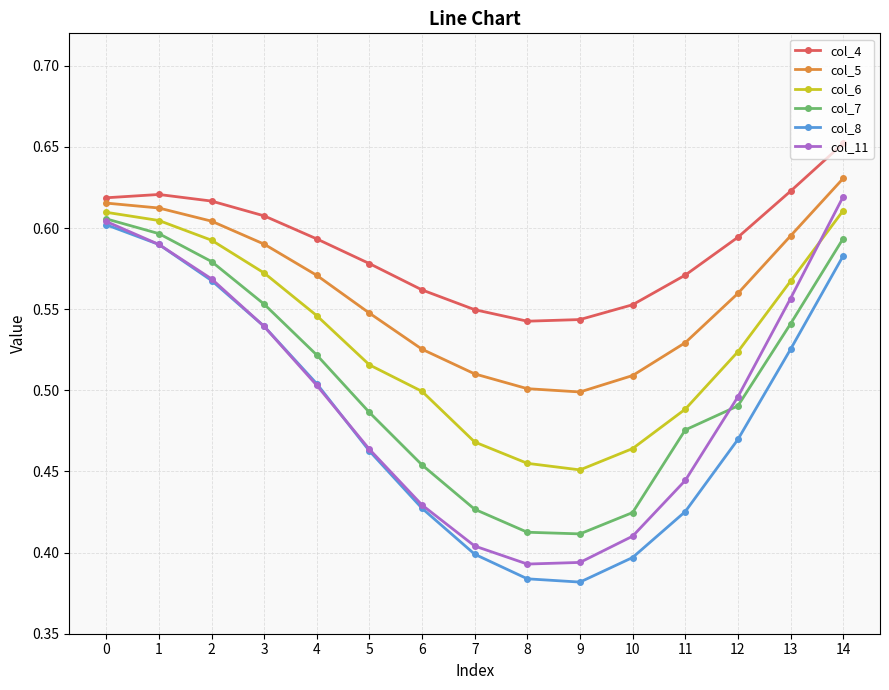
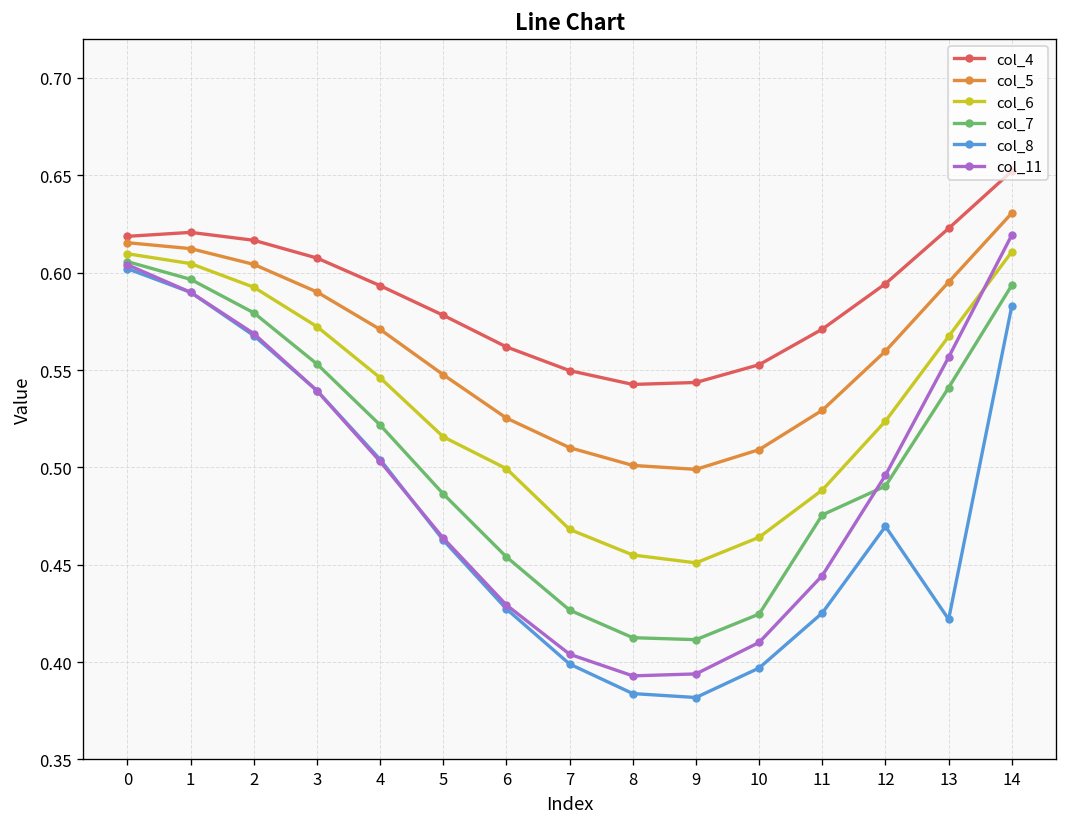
col_8, 13: 0.525 -> 0.422
